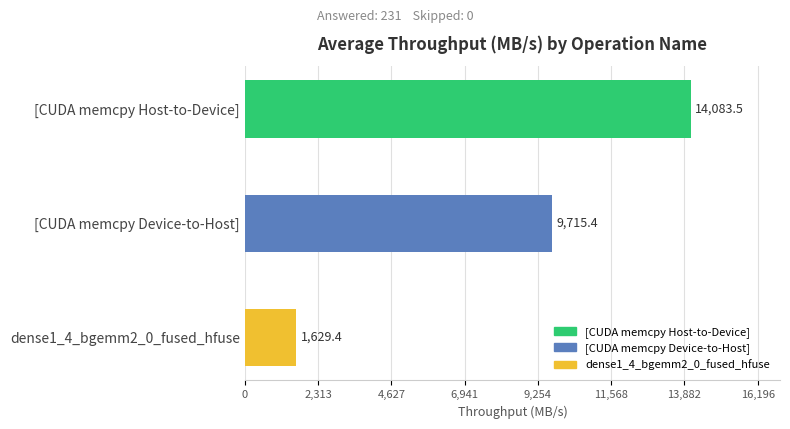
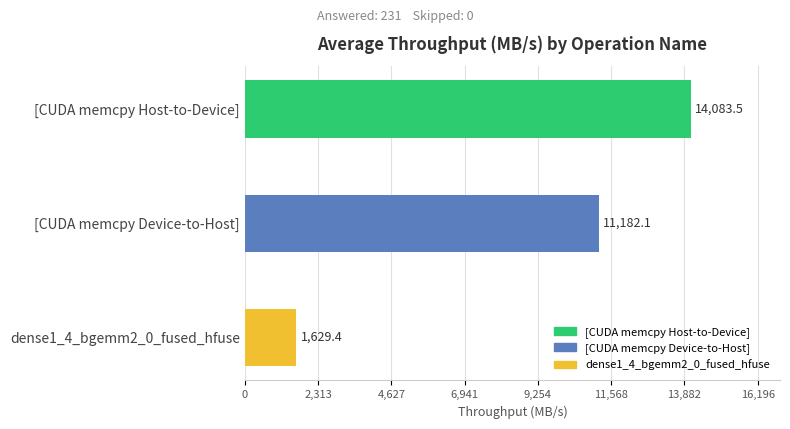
[CUDA memcpy Device-to-Host]: 9,715.4 -> 11,182.1
